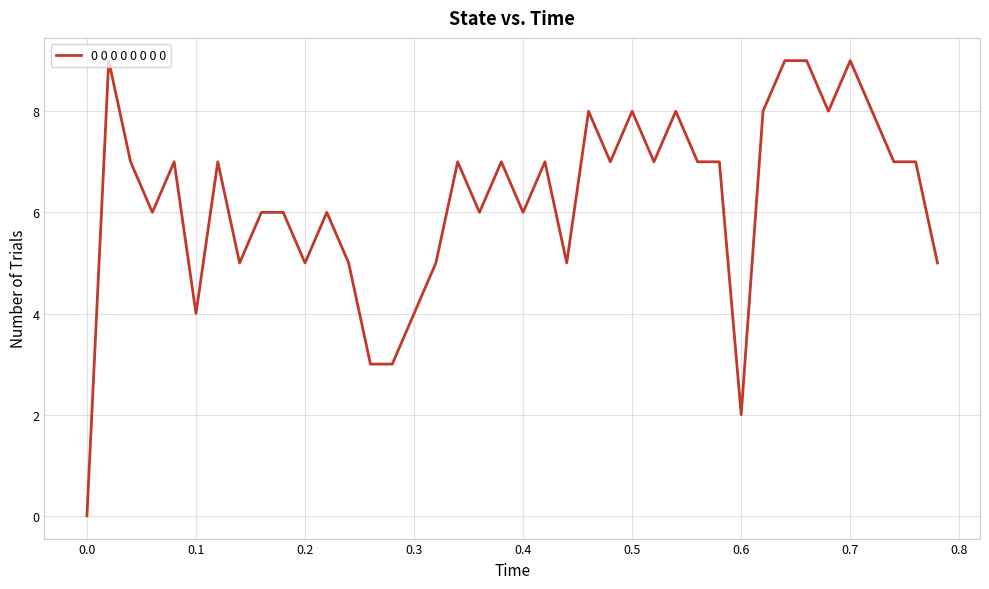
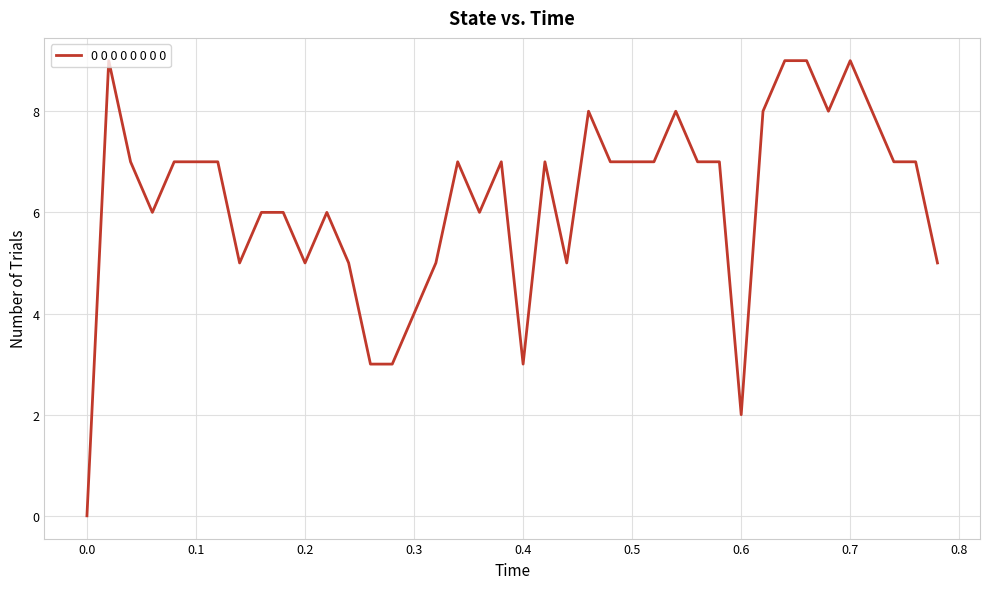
0.1: 4 -> 7
0.4: 6 -> 3
0.5: 8 -> 7
